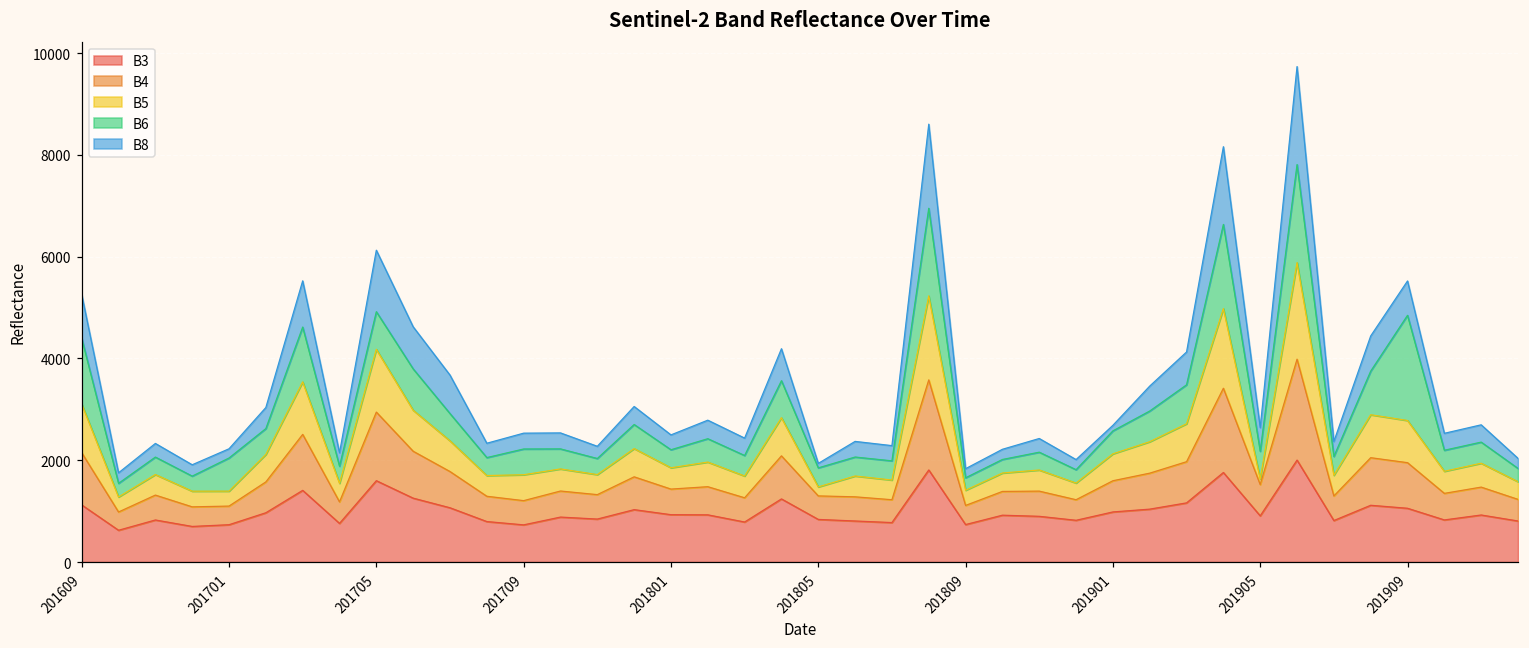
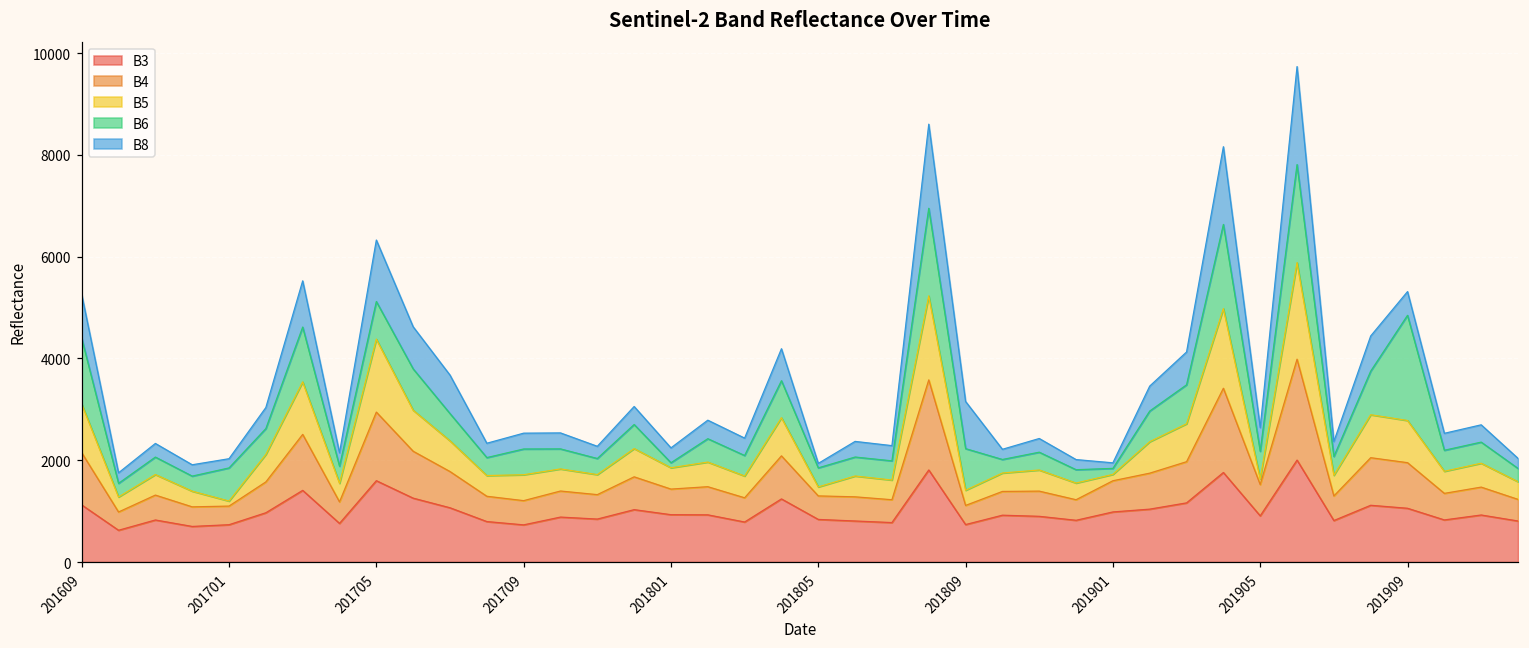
B5, 201701: 300 -> 100
B5, 201705: 1200 -> 1400
B6, 201801: 400 -> 100
B6, 201809: 200 -> 800
B8, 201809: 200 -> 900
B5, 201901: 500 -> 100
B6, 201901: 500 -> 100
B8, 201909: 700 -> 500
